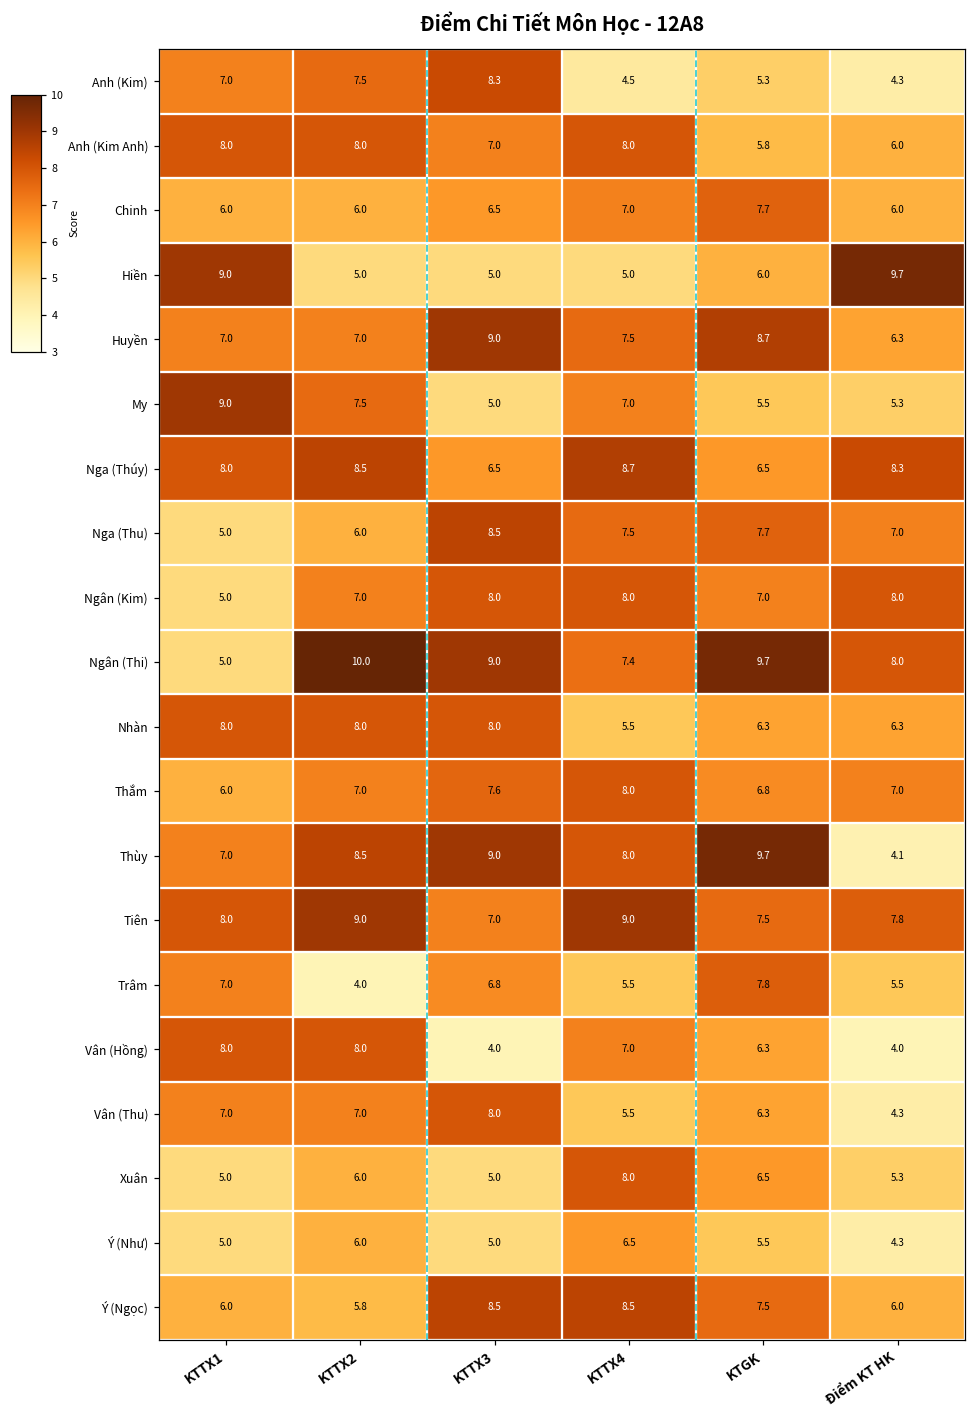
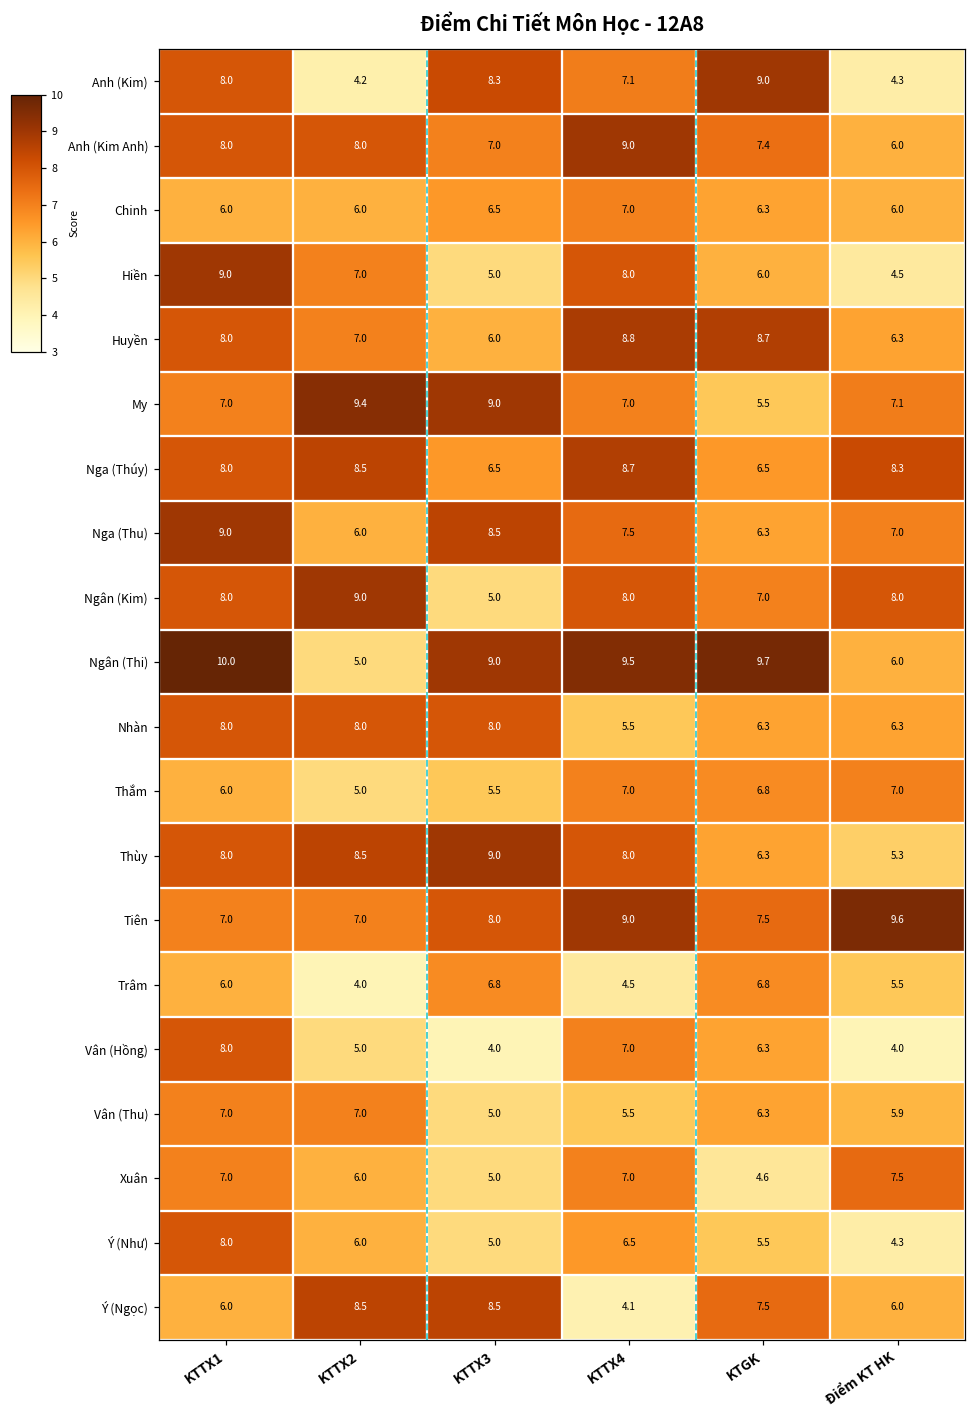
Anh (Kim), KTTX1: 7.0 -> 8.0
Anh (Kim), KTTX2: 7.5 -> 4.2
Anh (Kim), KTTX4: 4.5 -> 7.1
Anh (Kim), KTGK: 5.3 -> 9.0
Anh (Kim Anh), KTTX4: 8.0 -> 9.0
Anh (Kim Anh), KTGK: 5.8 -> 7.4
Chinh, KTGK: 7.7 -> 6.3
Hiền, KTTX2: 5.0 -> 7.0
Hiền, KTTX4: 5.0 -> 8.0
Hiền, Điểm KT HK: 9.7 -> 4.5
Huyền, KTTX1: 7.0 -> 8.0
Huyền, KTTX3: 9.0 -> 6.0
Huyền, KTTX4: 7.5 -> 8.8
My, KTTX1: 9.0 -> 7.0
My, KTTX2: 7.5 -> 9.4
My, KTTX3: 5.0 -> 9.0
My, Điểm KT HK: 5.3 -> 7.1
Nga (Thu), KTTX1: 5.0 -> 9.0
Nga (Thu), KTGK: 7.7 -> 6.3
Ngân (Kim), KTTX1: 5.0 -> 8.0
Ngân (Kim), KTTX2: 7.0 -> 9.0
Ngân (Kim), KTTX3: 8.0 -> 5.0
Ngân (Thi), KTTX1: 5.0 -> 10.0
Ngân (Thi), KTTX2: 10.0 -> 5.0
Ngân (Thi), KTTX4: 7.4 -> 9.5
Ngân (Thi), Điểm KT HK: 8.0 -> 6.0
Thắm, KTTX2: 7.0 -> 5.0
Thắm, KTTX3: 7.6 -> 5.5
Thắm, KTTX4: 8.0 -> 7.0
Thùy, KTTX1: 7.0 -> 8.0
Thùy, KTGK: 9.7 -> 6.3
Thùy, Điểm KT HK: 4.1 -> 5.3
Tiên, KTTX1: 8.0 -> 7.0
Tiên, KTTX2: 9.0 -> 7.0
Tiên, KTTX3: 7.0 -> 8.0
Tiên, Điểm KT HK: 7.8 -> 9.6
Trâm, KTTX1: 7.0 -> 6.0
Trâm, KTTX4: 5.5 -> 4.5
Trâm, KTGK: 7.8 -> 6.8
Vân (Hồng), KTTX2: 8.0 -> 5.0
Vân (Thu), KTTX3: 8.0 -> 5.0
Vân (Thu), Điểm KT HK: 4.3 -> 5.9
Xuân, KTTX1: 5.0 -> 7.0
Xuân, KTTX4: 8.0 -> 7.0
Xuân, KTGK: 6.5 -> 4.6
Xuân, Điểm KT HK: 5.3 -> 7.5
Ý (Như), KTTX1: 5.0 -> 8.0
Ý (Ngọc), KTTX2: 5.8 -> 8.5
Ý (Ngọc), KTTX4: 8.5 -> 4.1
